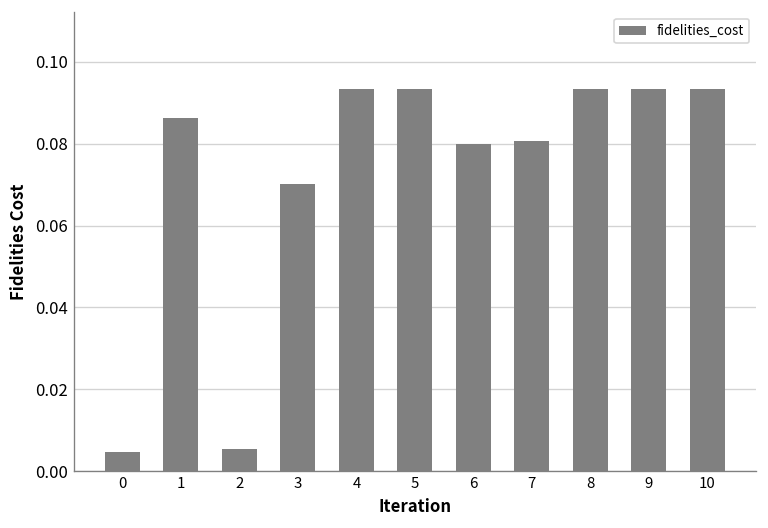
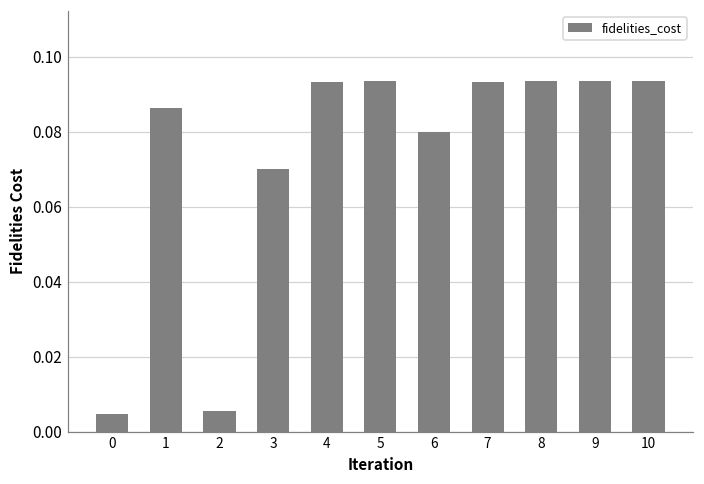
7: 0.081 -> 0.093
